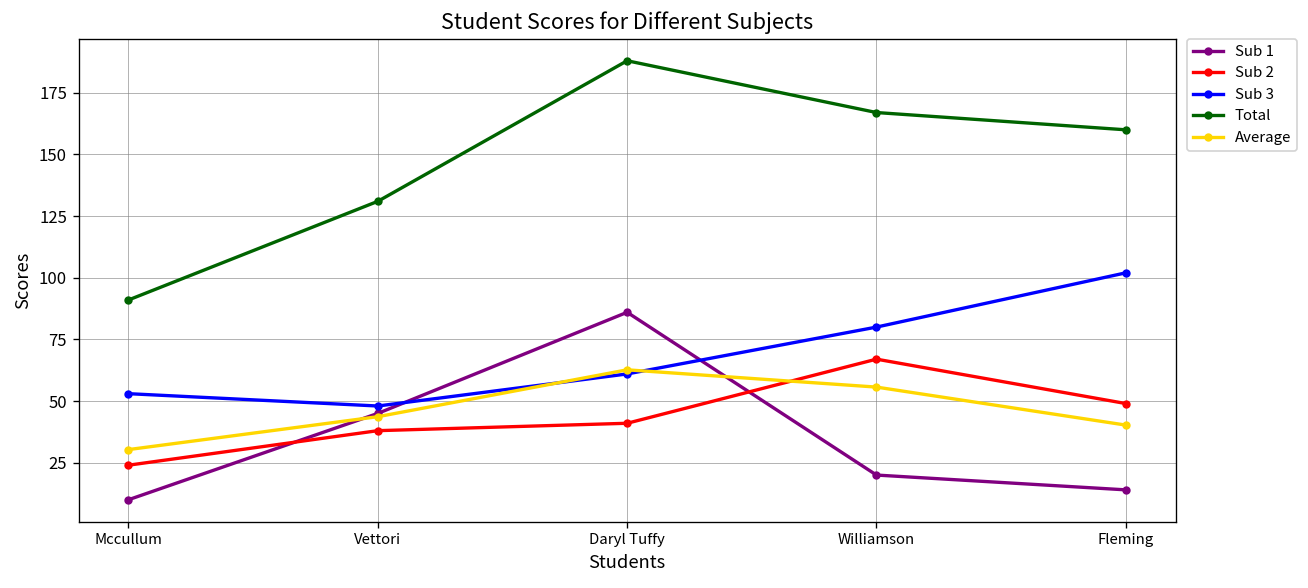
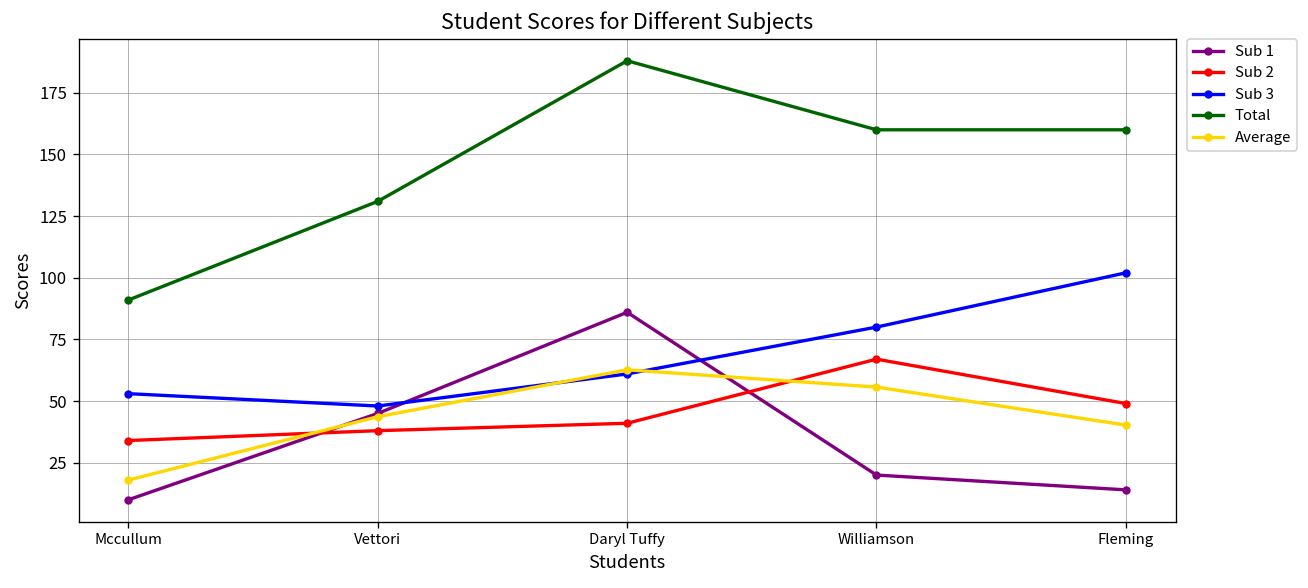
Sub 2, Mccullum: 24 -> 34
Average, Mccullum: 30 -> 18
Total, Williamson: 167 -> 160
